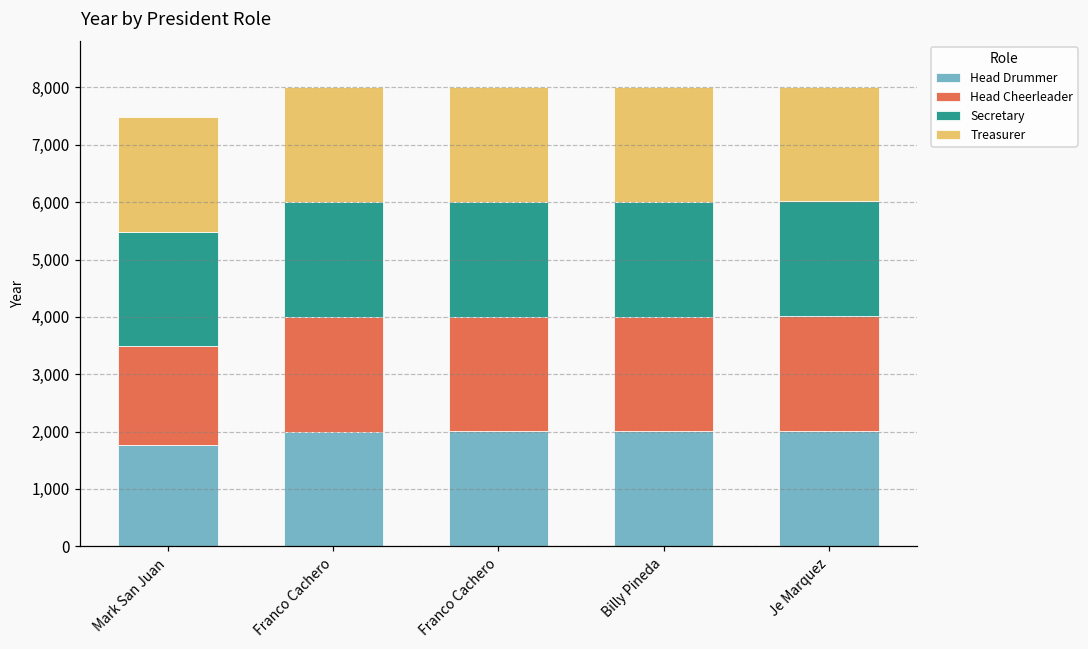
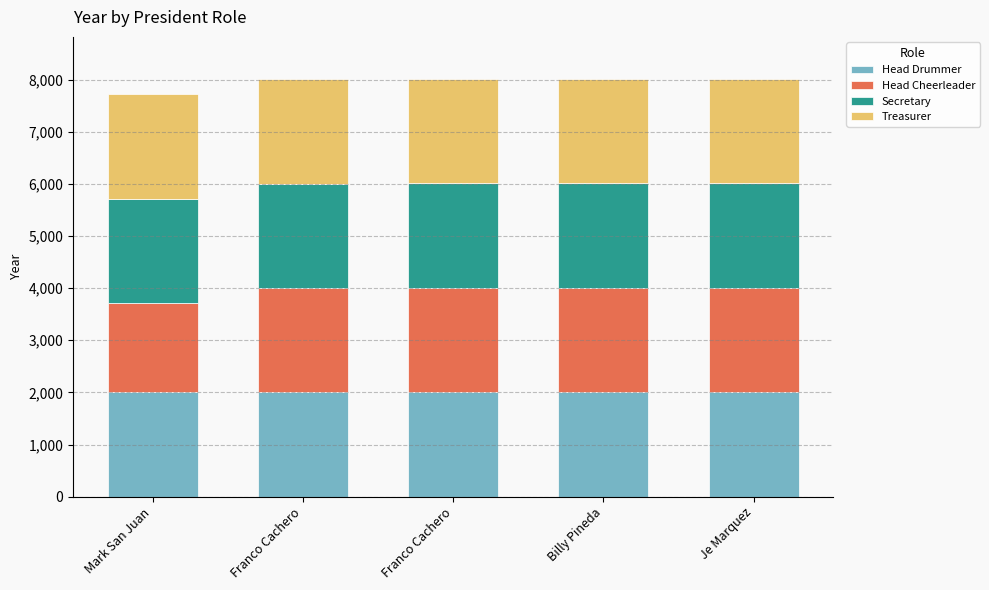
Head Drummer, Mark San Juan: 1,800 -> 2,000
